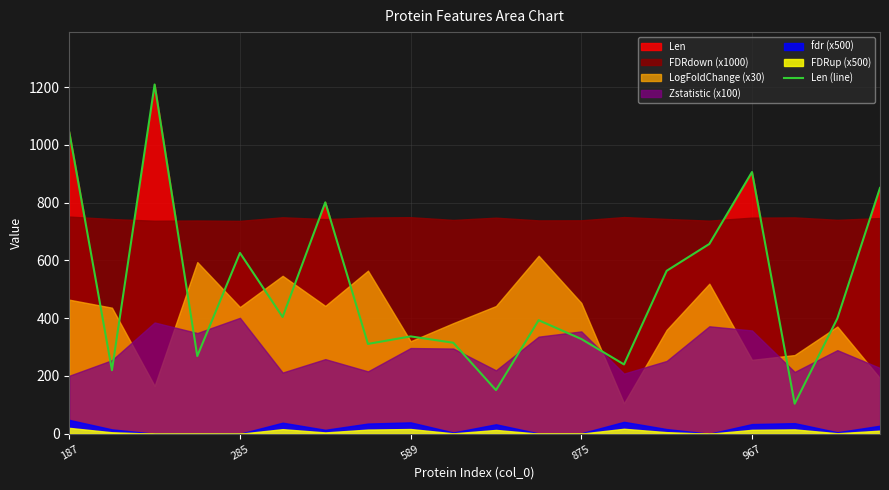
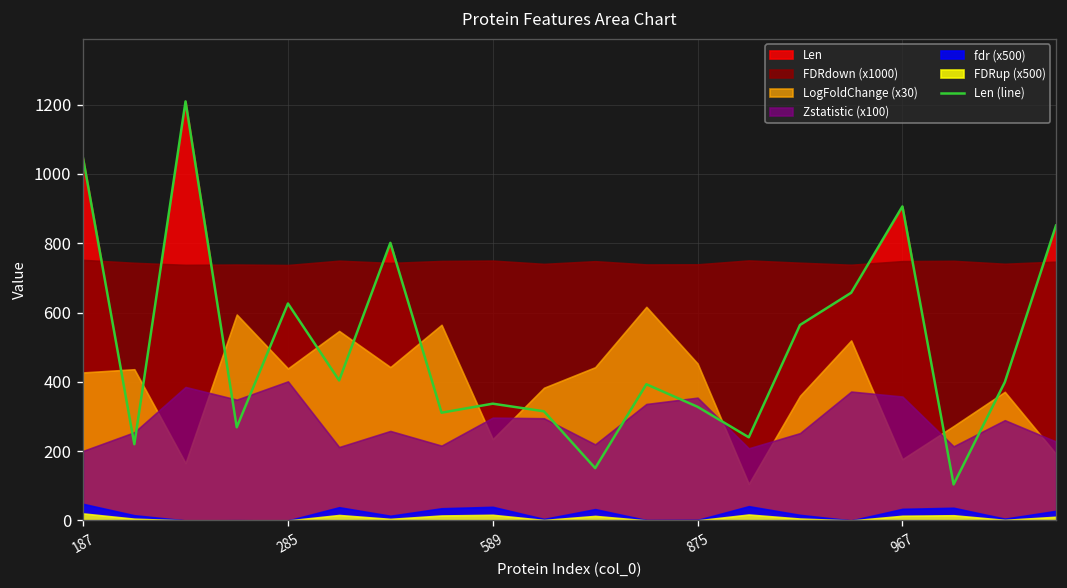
LogFoldChange (x30), 187: 460 -> 430
LogFoldChange (x30), 589: 320 -> 230
LogFoldChange (x30), 967: 260 -> 180
